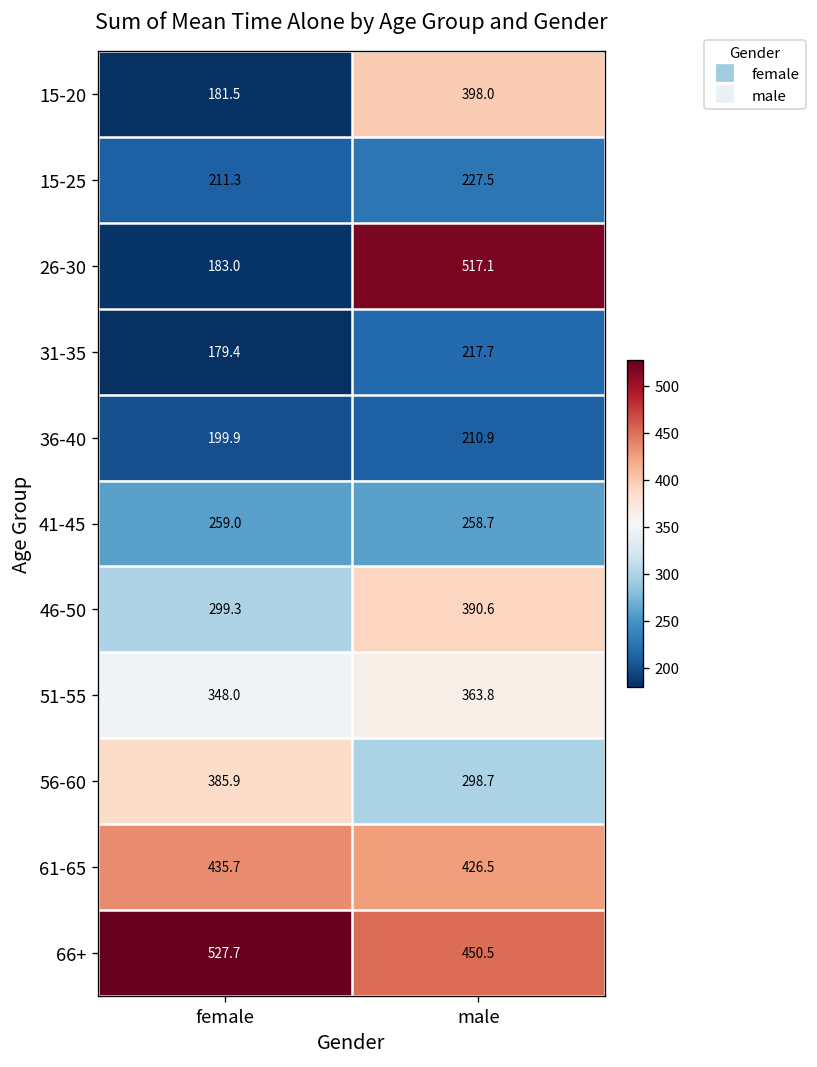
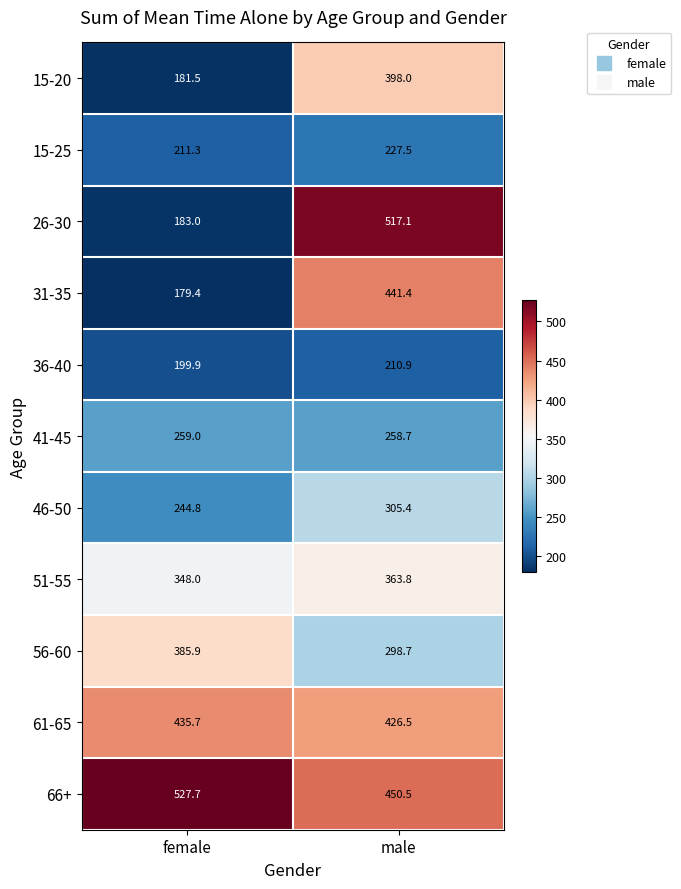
31-35, male: 217.7 -> 441.4
46-50, female: 299.3 -> 244.8
46-50, male: 390.6 -> 305.4
